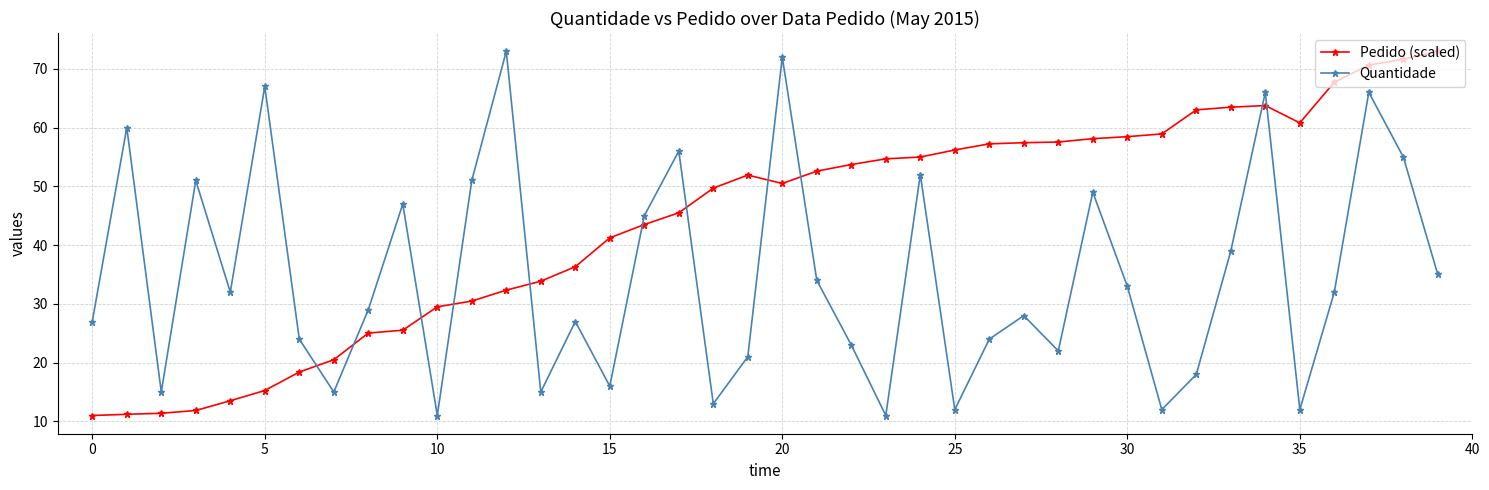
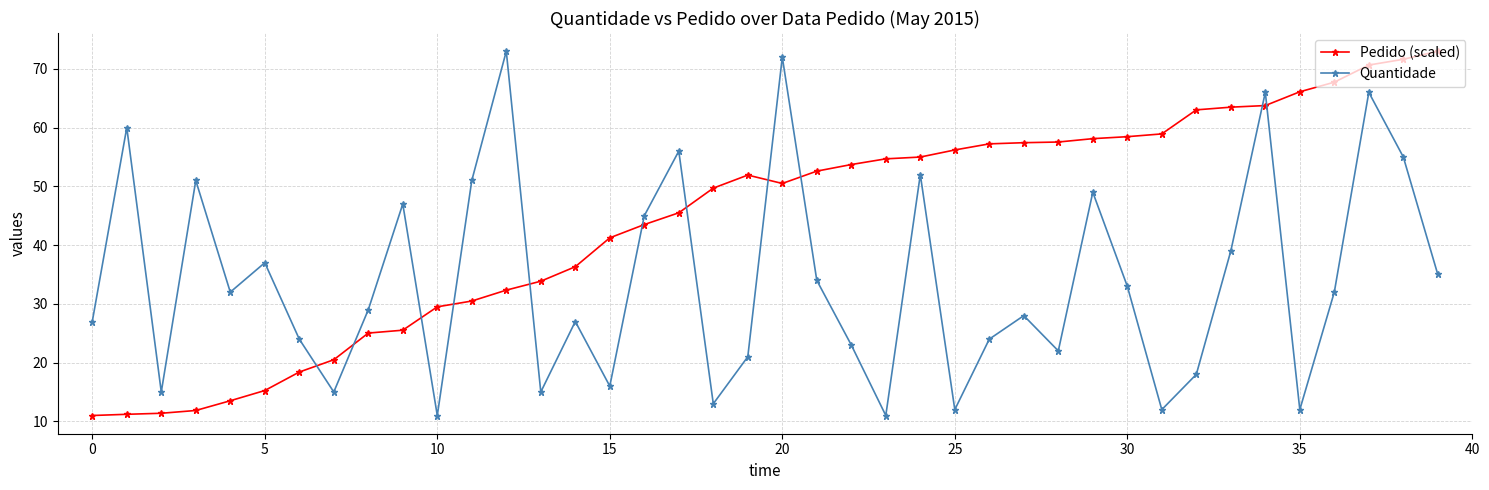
Quantidade, 5: 67 -> 37
Pedido (scaled), 35: 61 -> 66
